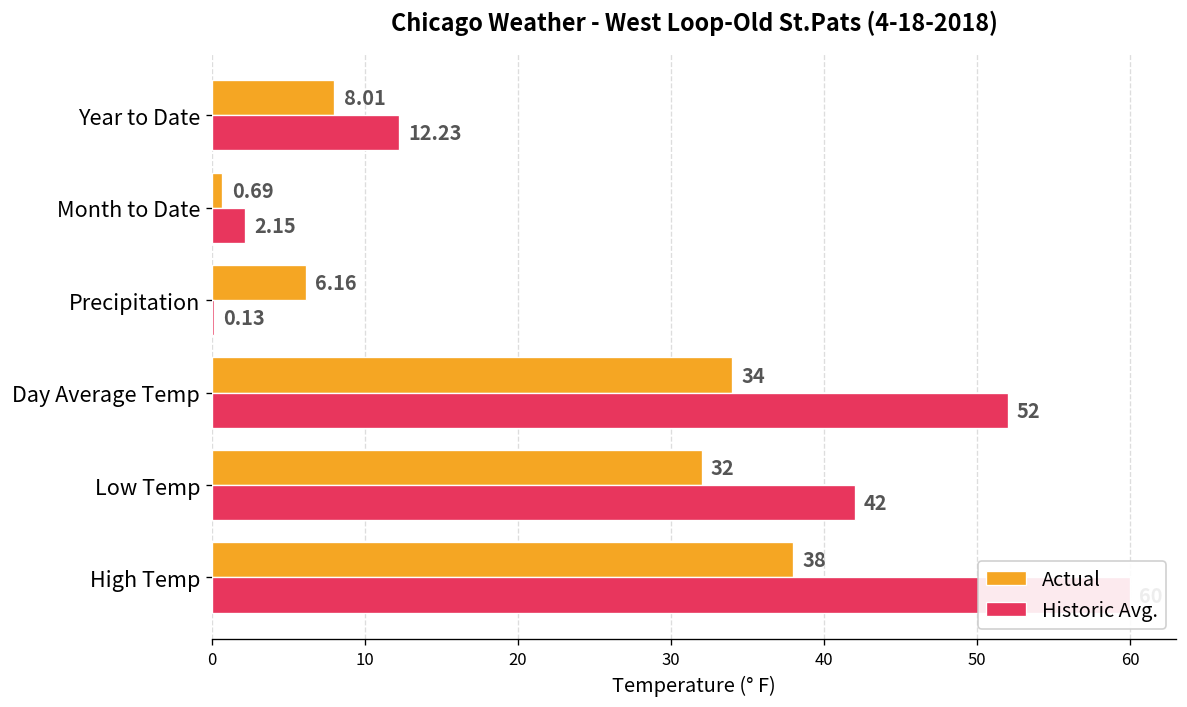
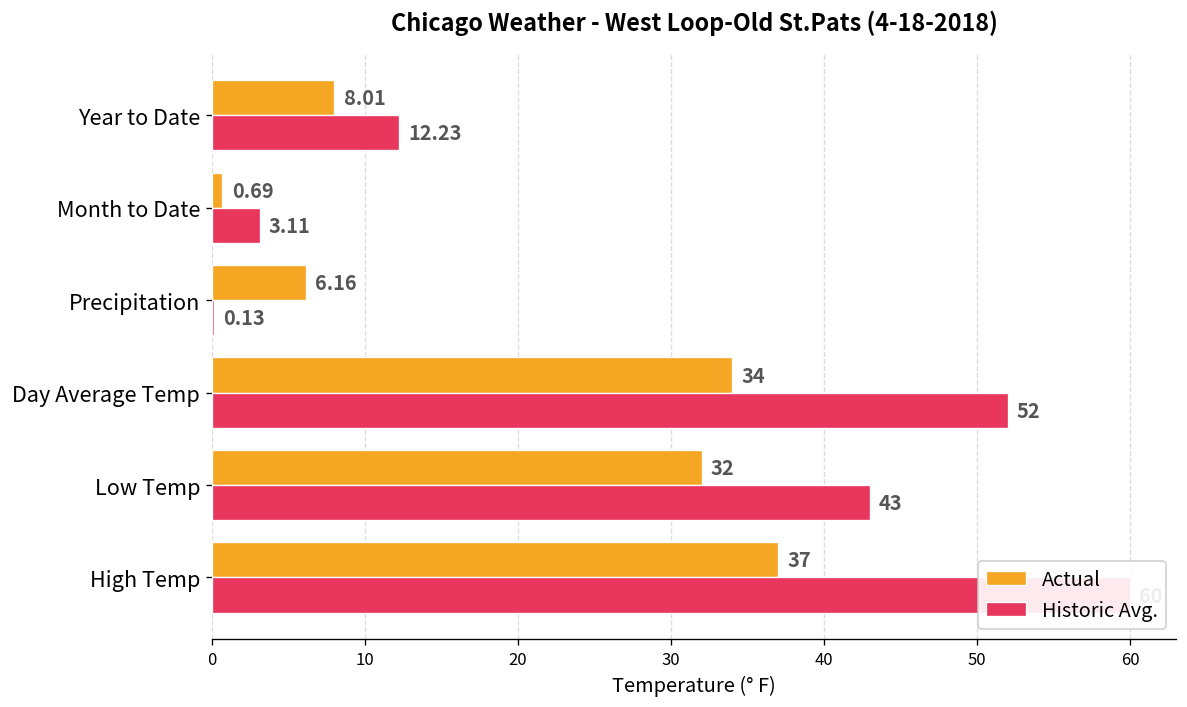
Historic Avg., Month to Date: 2.15 -> 3.11
Historic Avg., Low Temp: 42 -> 43
Actual, High Temp: 38 -> 37
